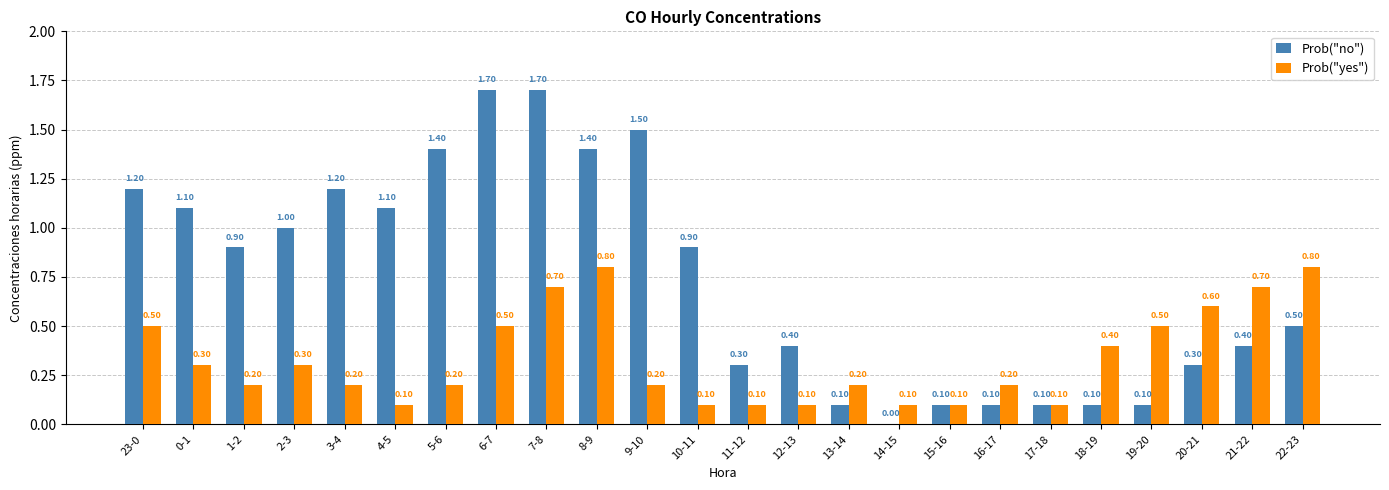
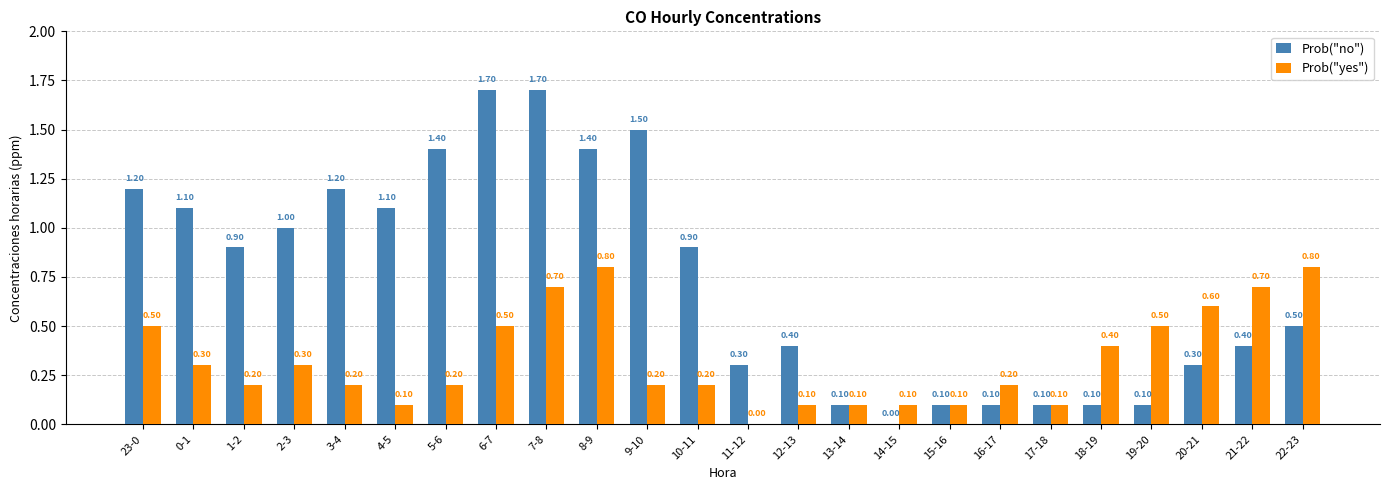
Prob("yes"), 10-11: 0.10 -> 0.20
Prob("yes"), 11-12: 0.10 -> 0.00
Prob("yes"), 13-14: 0.20 -> 0.10
